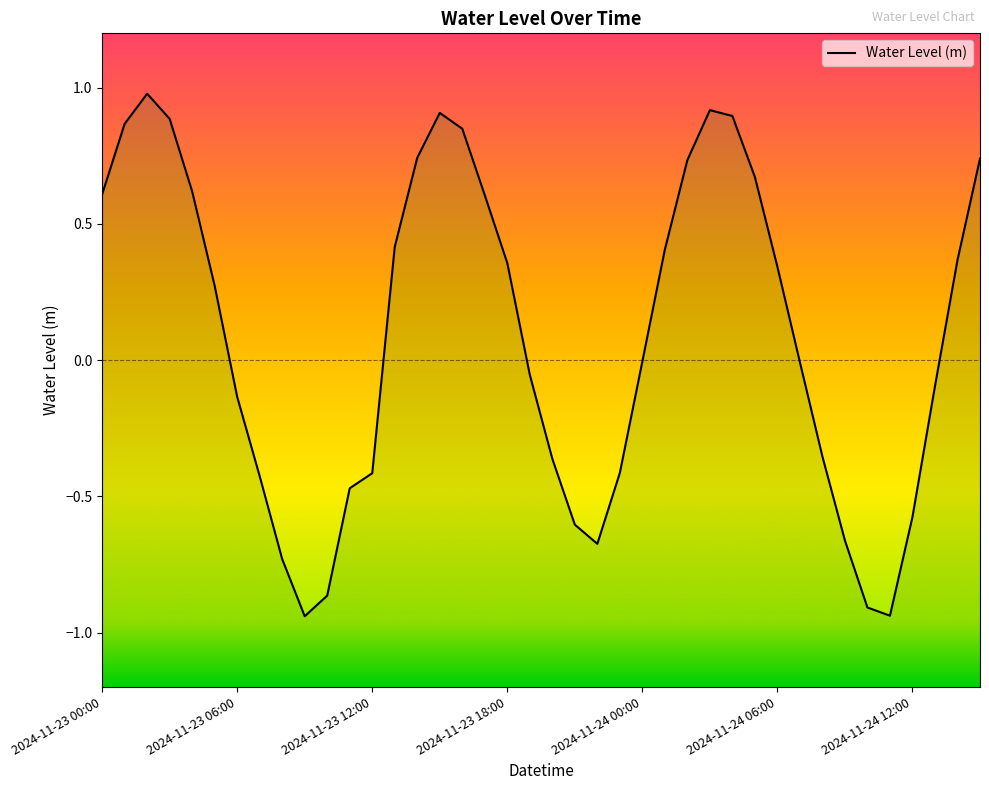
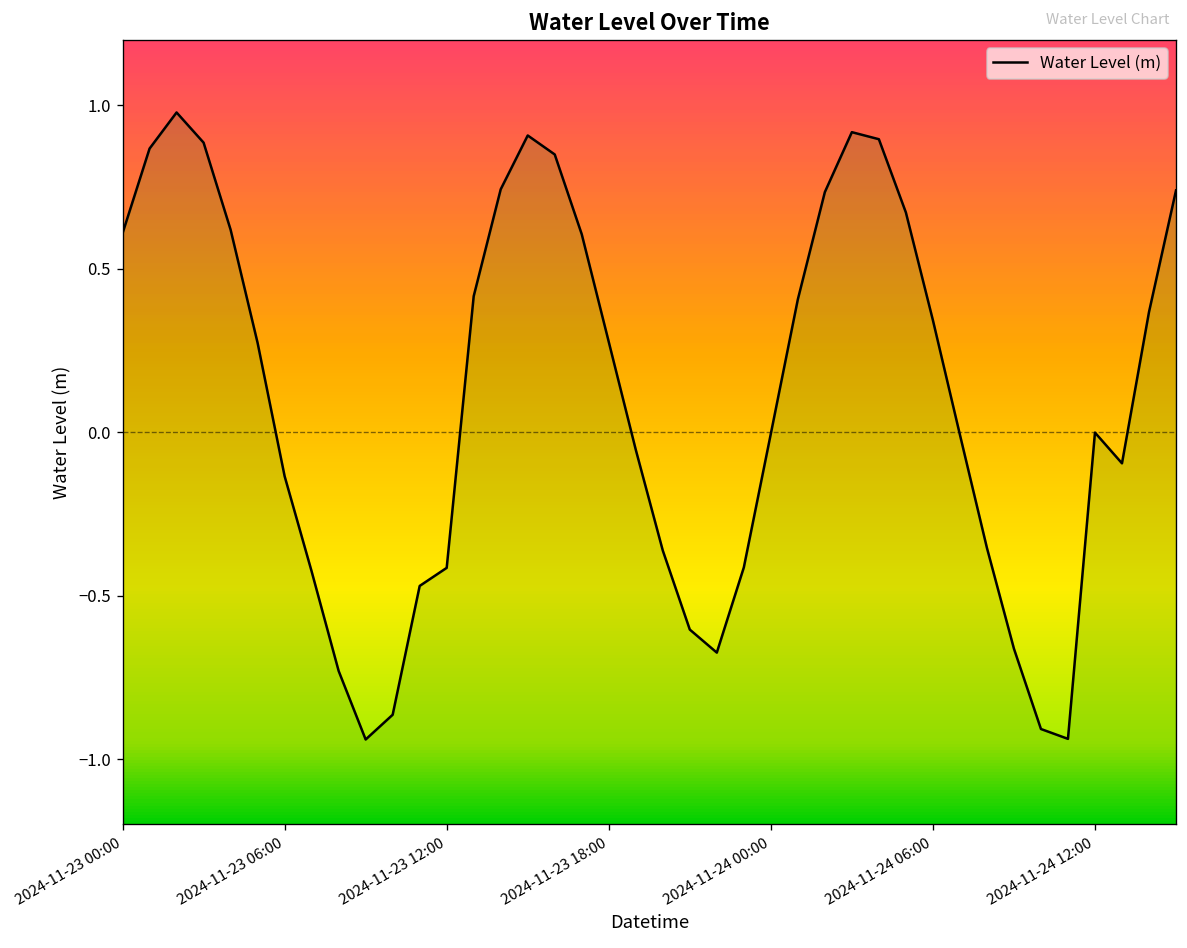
2024-11-23 18:00: 0.36 -> 0.28
2024-11-24 12:00: -0.58 -> 0.00
